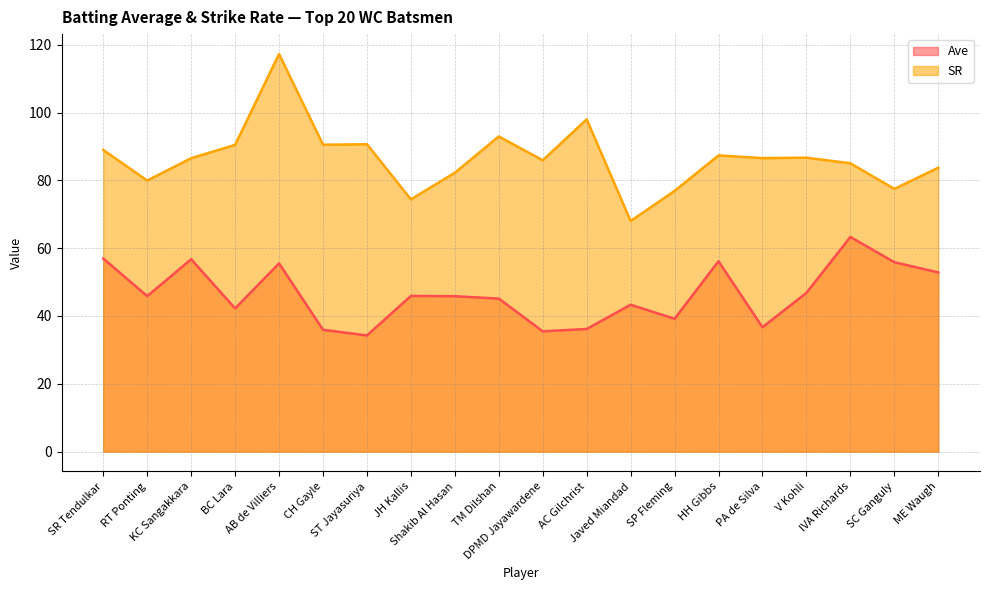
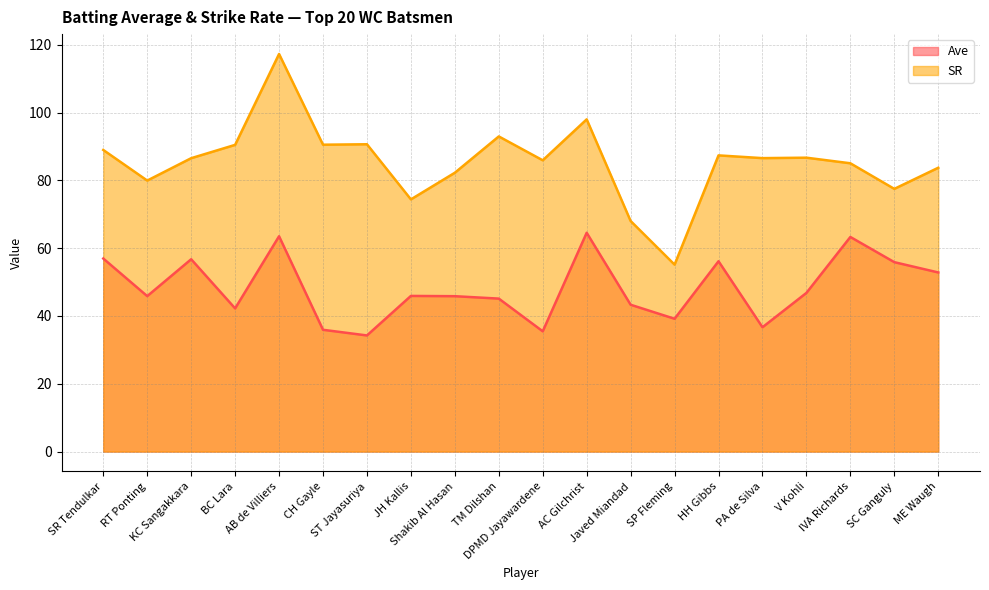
Ave, AB de Villiers: 56 -> 64
Ave, AC Gilchrist: 36 -> 65
SR, SP Fleming: 77 -> 55
